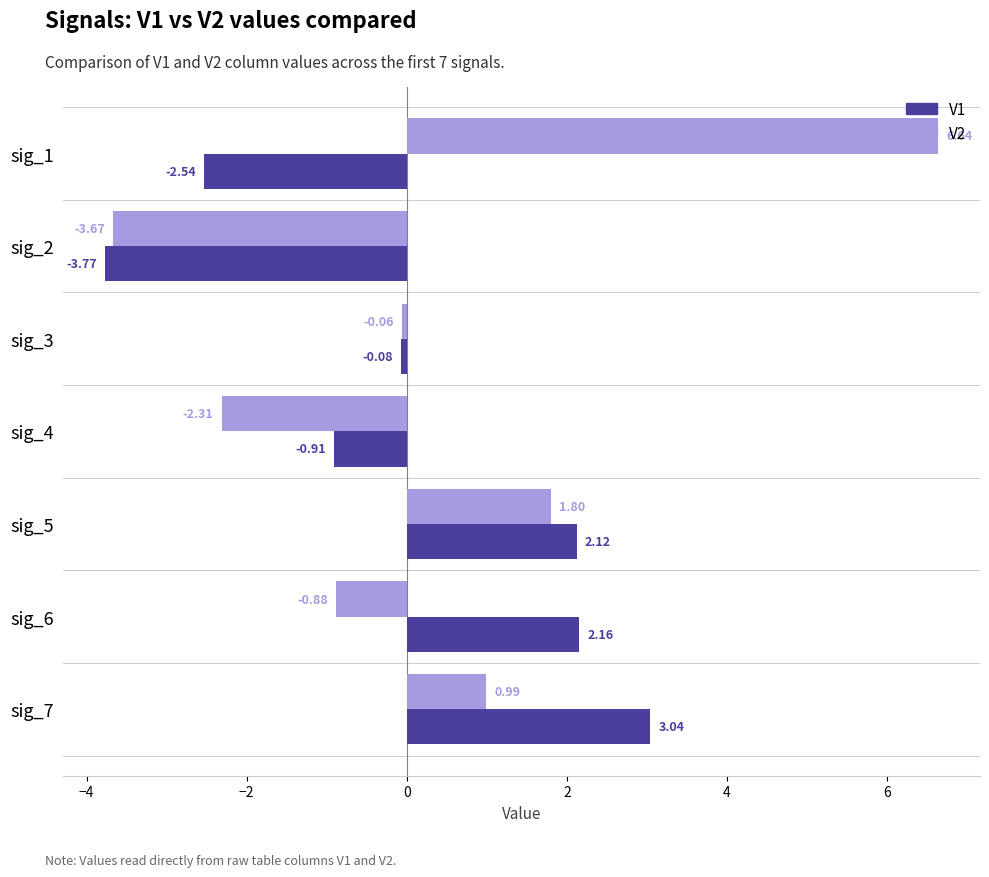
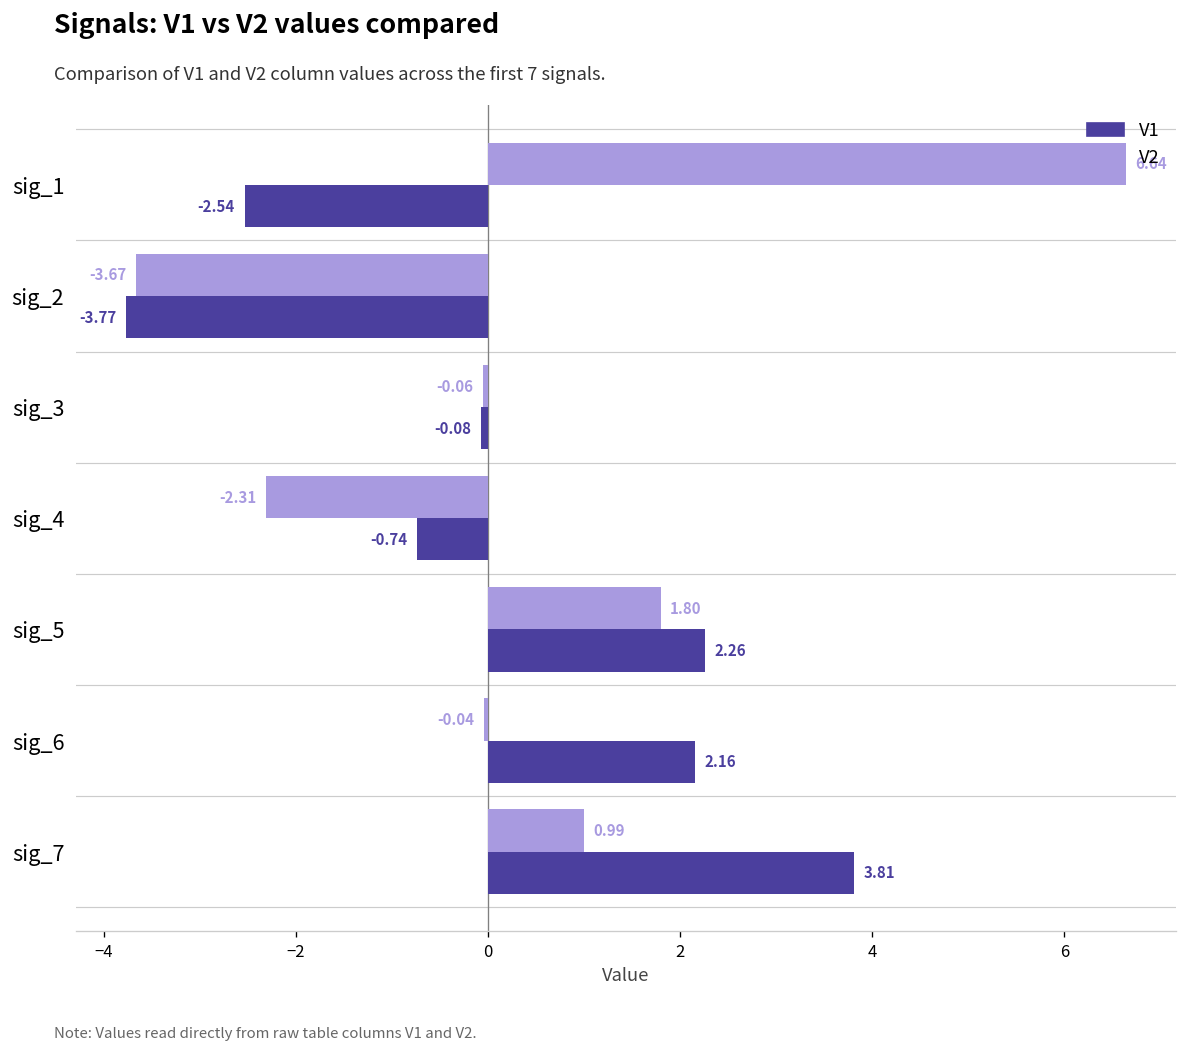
V1, sig_4: -0.91 -> -0.74
V1, sig_5: 2.12 -> 2.26
V2, sig_6: -0.88 -> -0.04
V1, sig_7: 3.04 -> 3.81
